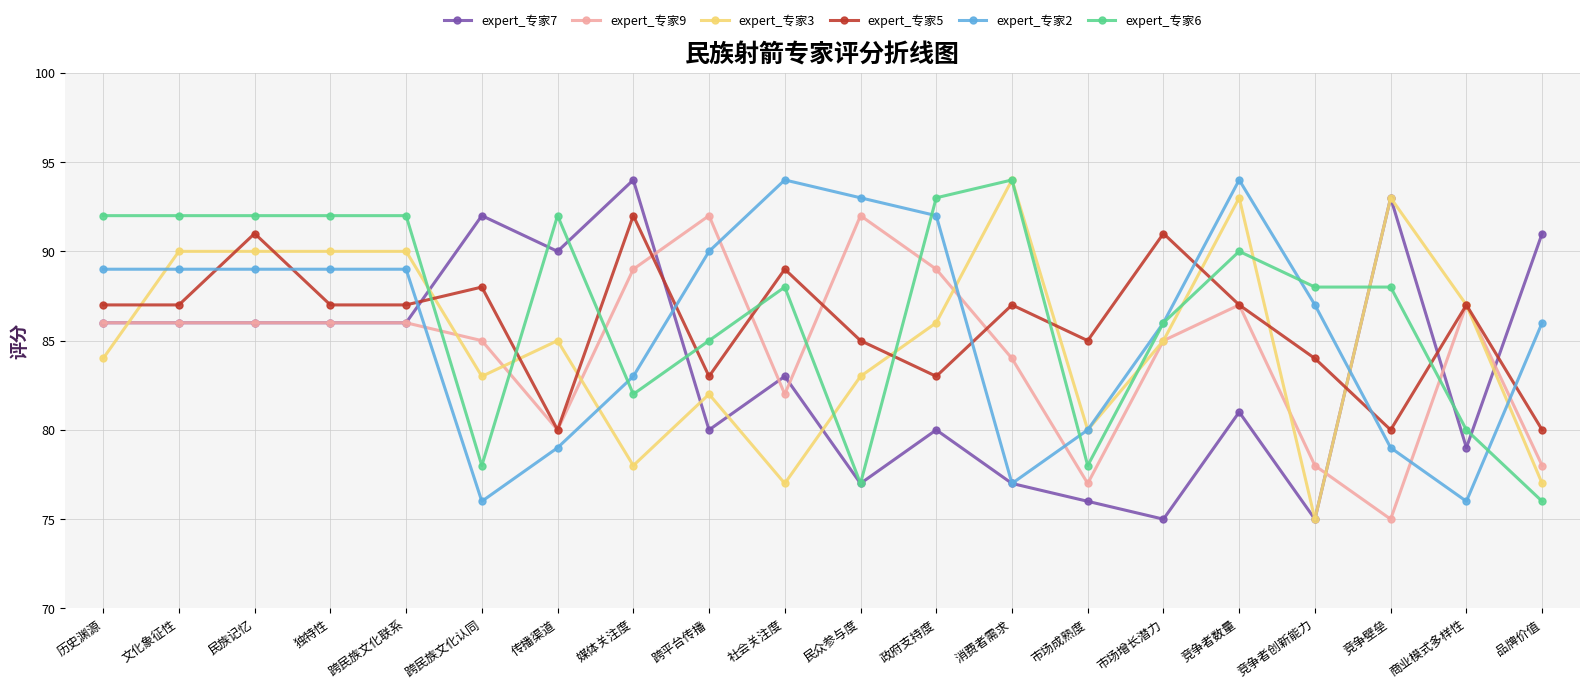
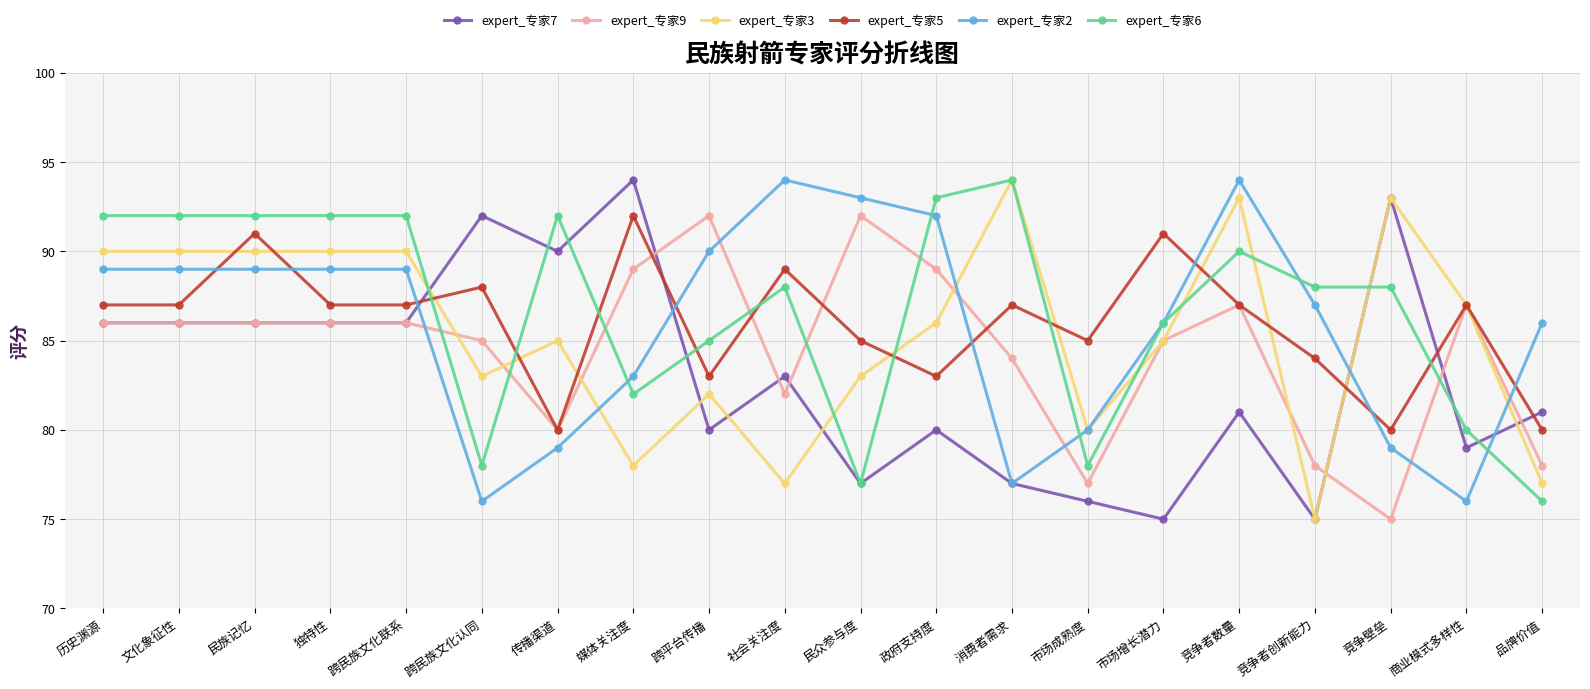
expert_专家3, 历史渊源: 84 -> 90
expert_专家7, 品牌价值: 91 -> 81
